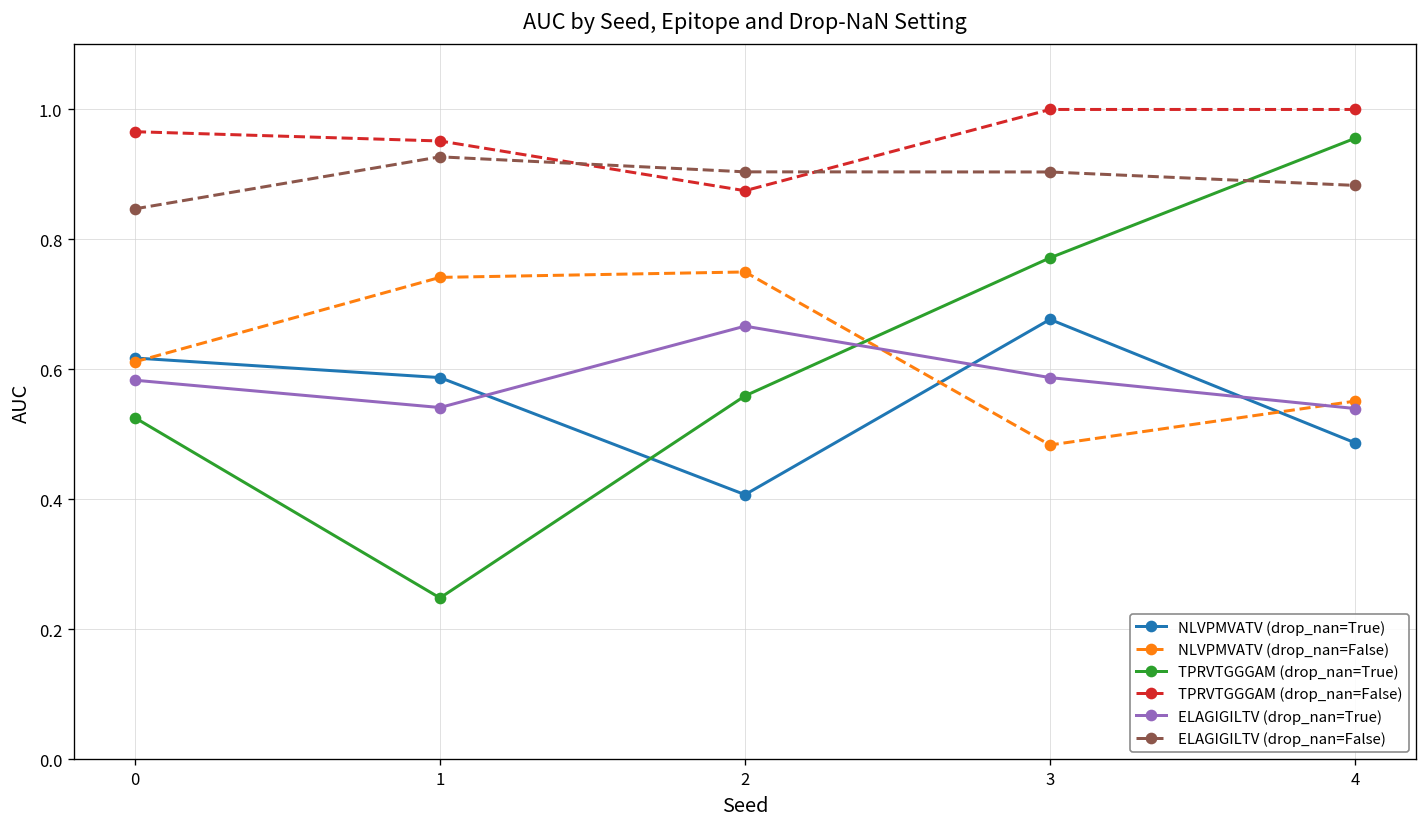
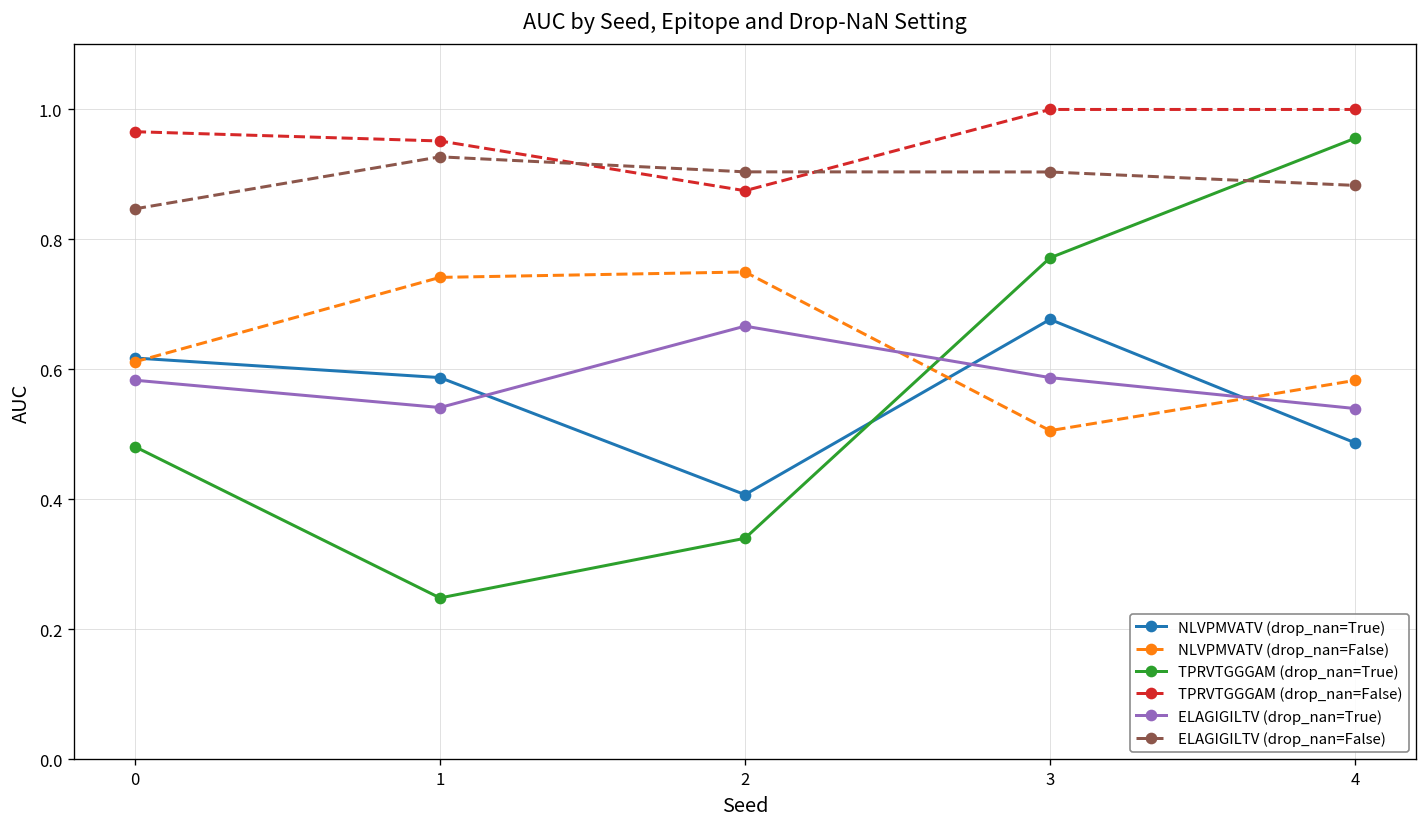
TPRVTGGGAM (drop_nan=True), 0: 0.53 -> 0.48
TPRVTGGGAM (drop_nan=True), 2: 0.56 -> 0.34
NLVPMVATV (drop_nan=False), 3: 0.48 -> 0.51
NLVPMVATV (drop_nan=False), 4: 0.55 -> 0.58
